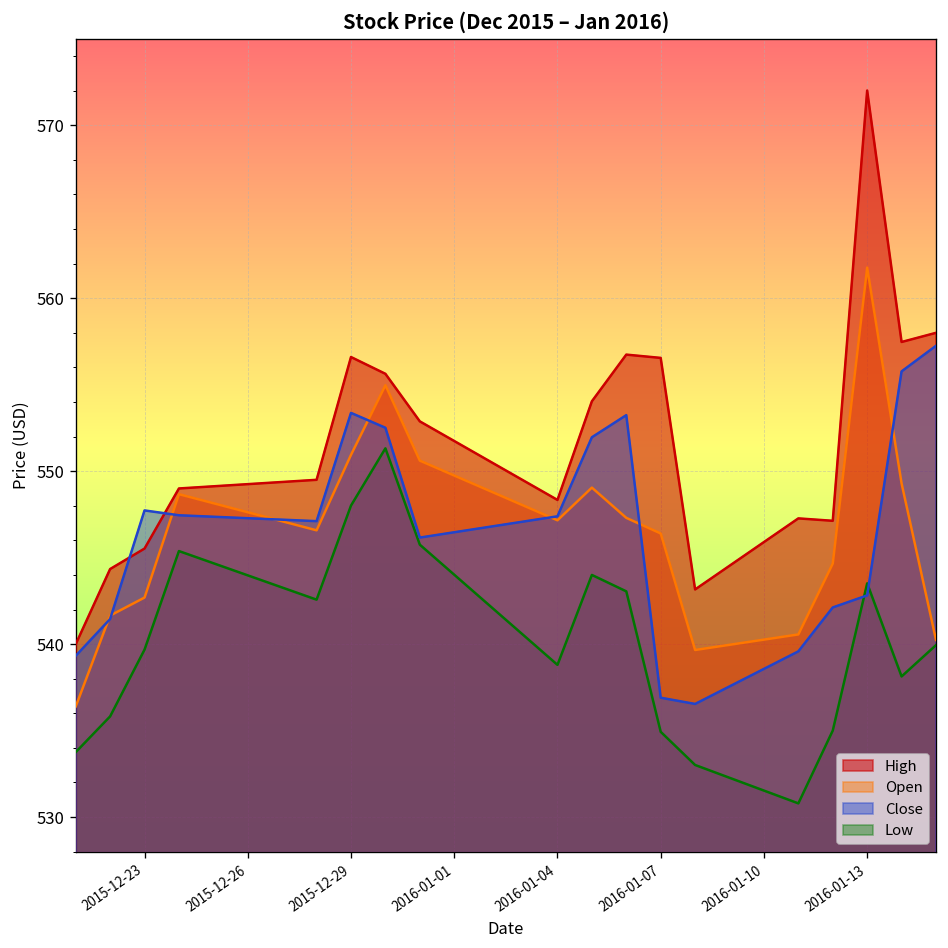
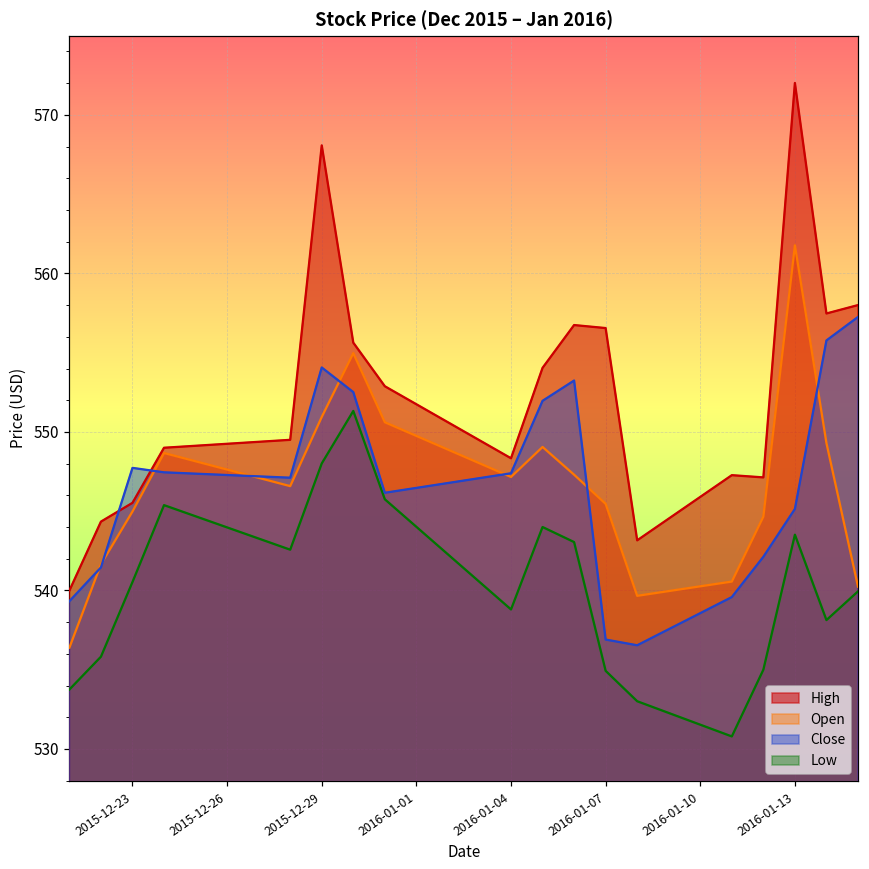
Open, 2015-12-23: 542.7 -> 545.0
Low, 2015-12-23: 539.7 -> 540.5
High, 2015-12-29: 556.6 -> 568.1
Close, 2015-12-29: 553.4 -> 554.1
Open, 2016-01-07: 546.4 -> 545.5
Close, 2016-01-13: 542.8 -> 545.1
